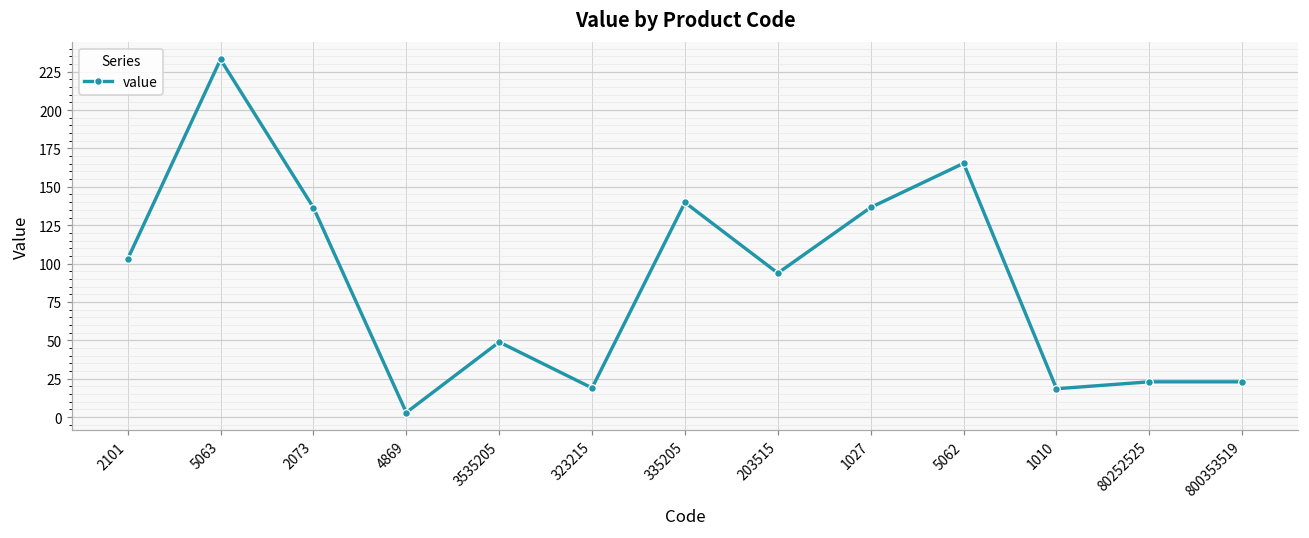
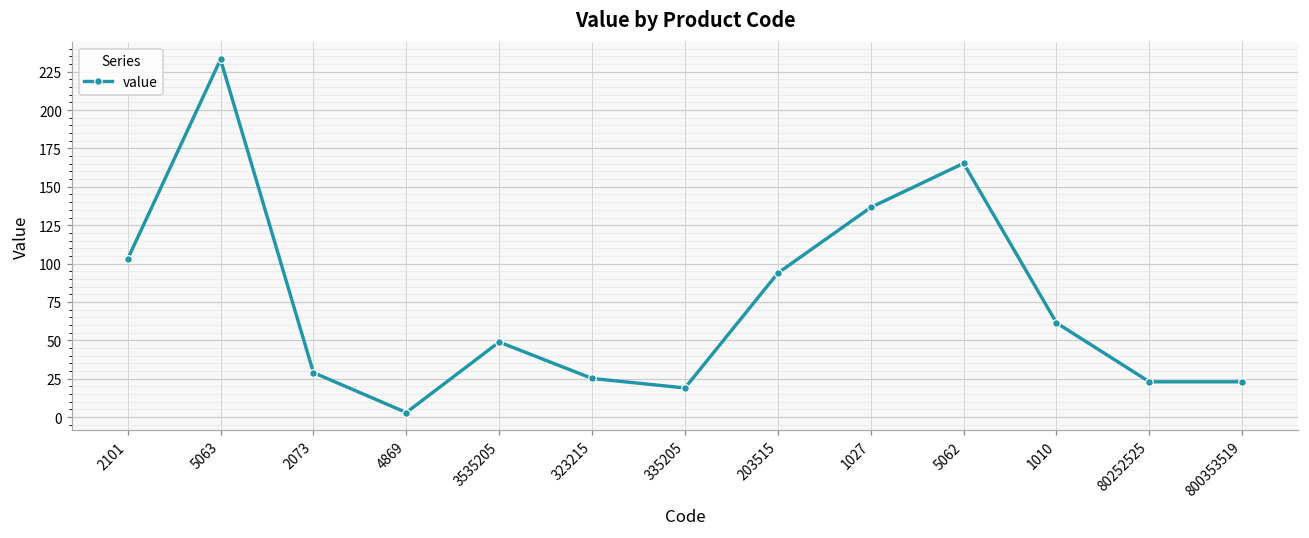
2073: 137 -> 29
323215: 19 -> 25
335205: 140 -> 19
1010: 19 -> 61
